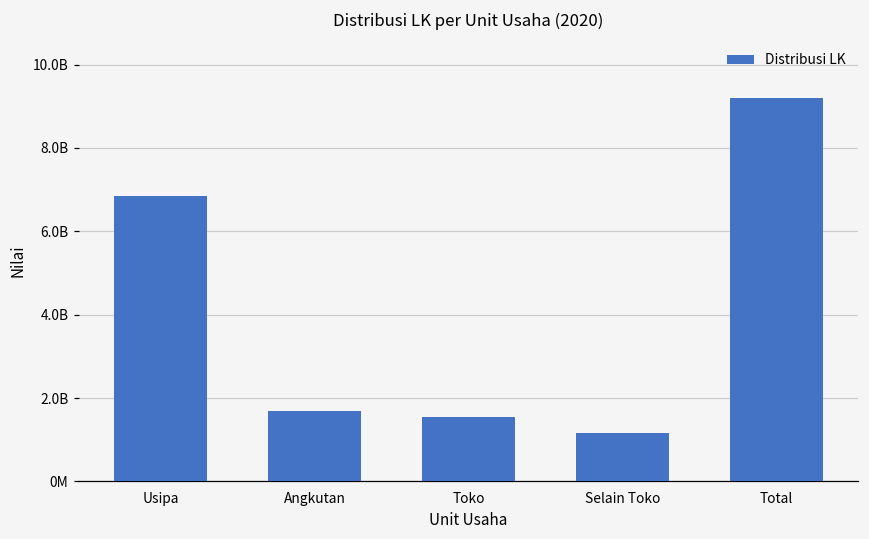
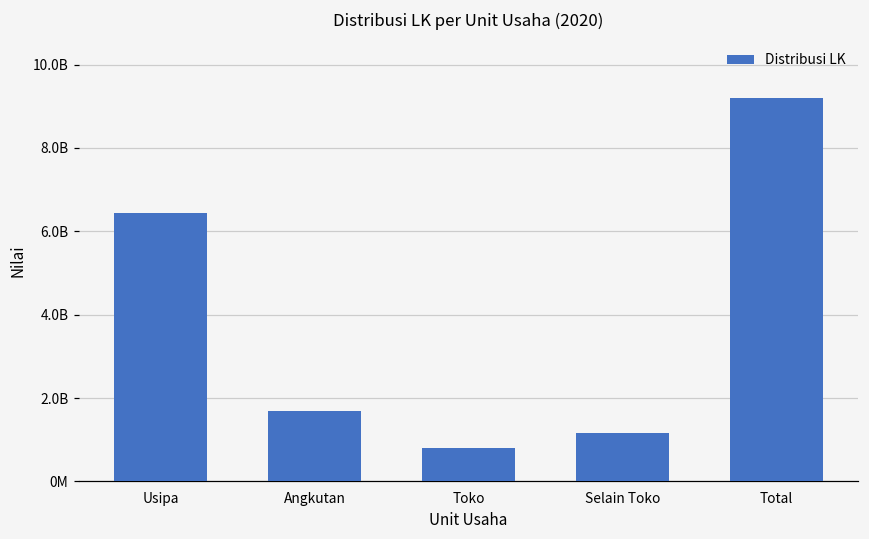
Usipa: 6800000000 -> 6400000000
Toko: 1500000000 -> 800000000
